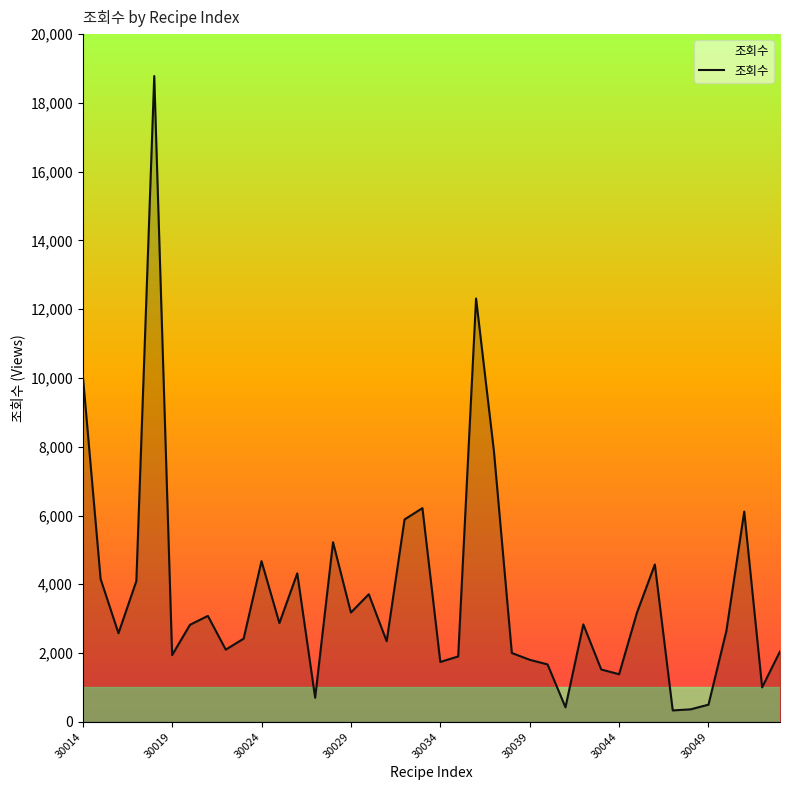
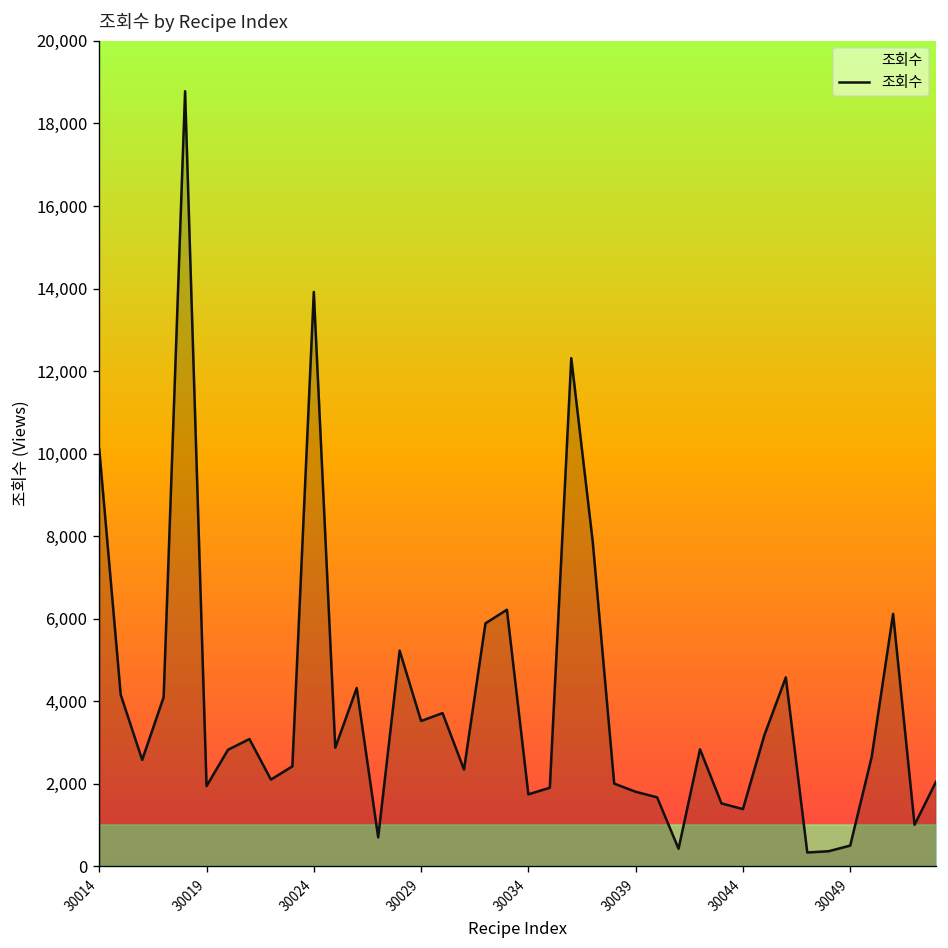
30024: 4,700 -> 13,900
30029: 3,200 -> 3,500
